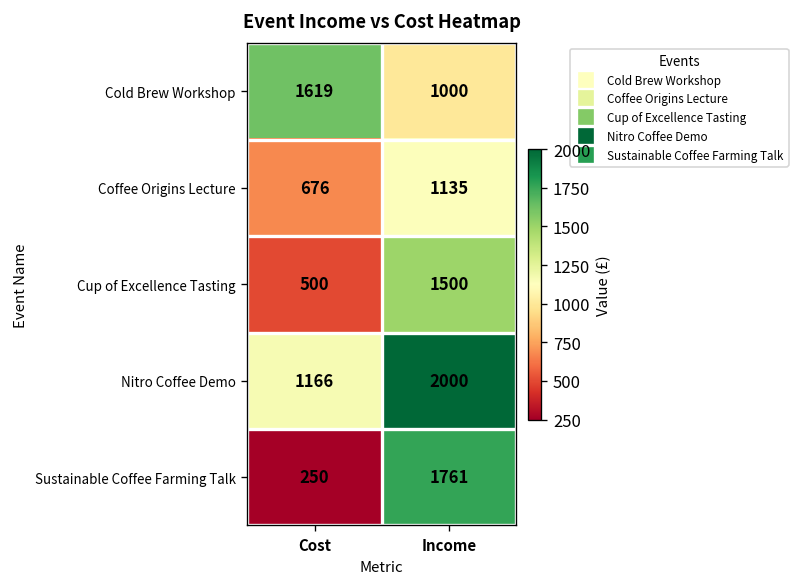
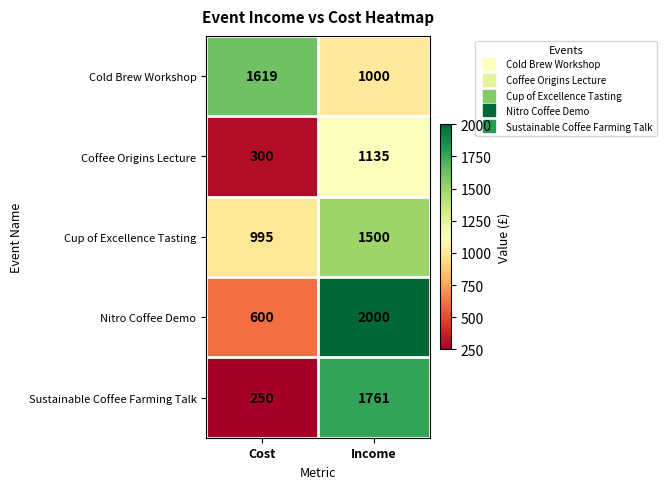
Coffee Origins Lecture, Cost: 676 -> 300
Cup of Excellence Tasting, Cost: 500 -> 995
Nitro Coffee Demo, Cost: 1166 -> 600
